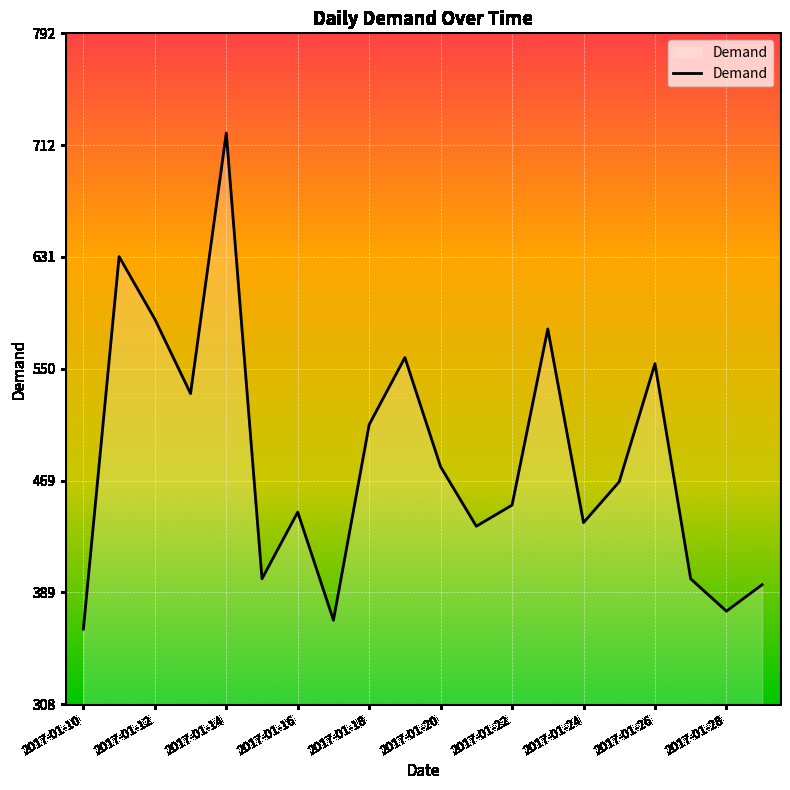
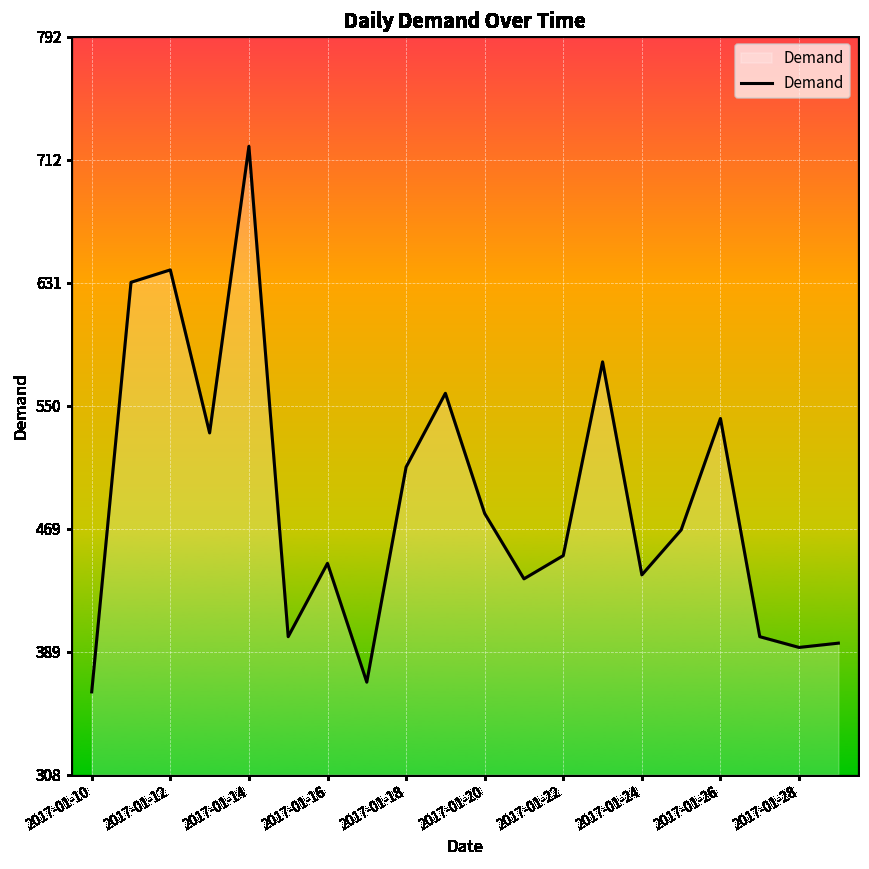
2017-01-12: 586 -> 639
2017-01-26: 554 -> 542
2017-01-28: 375 -> 391
